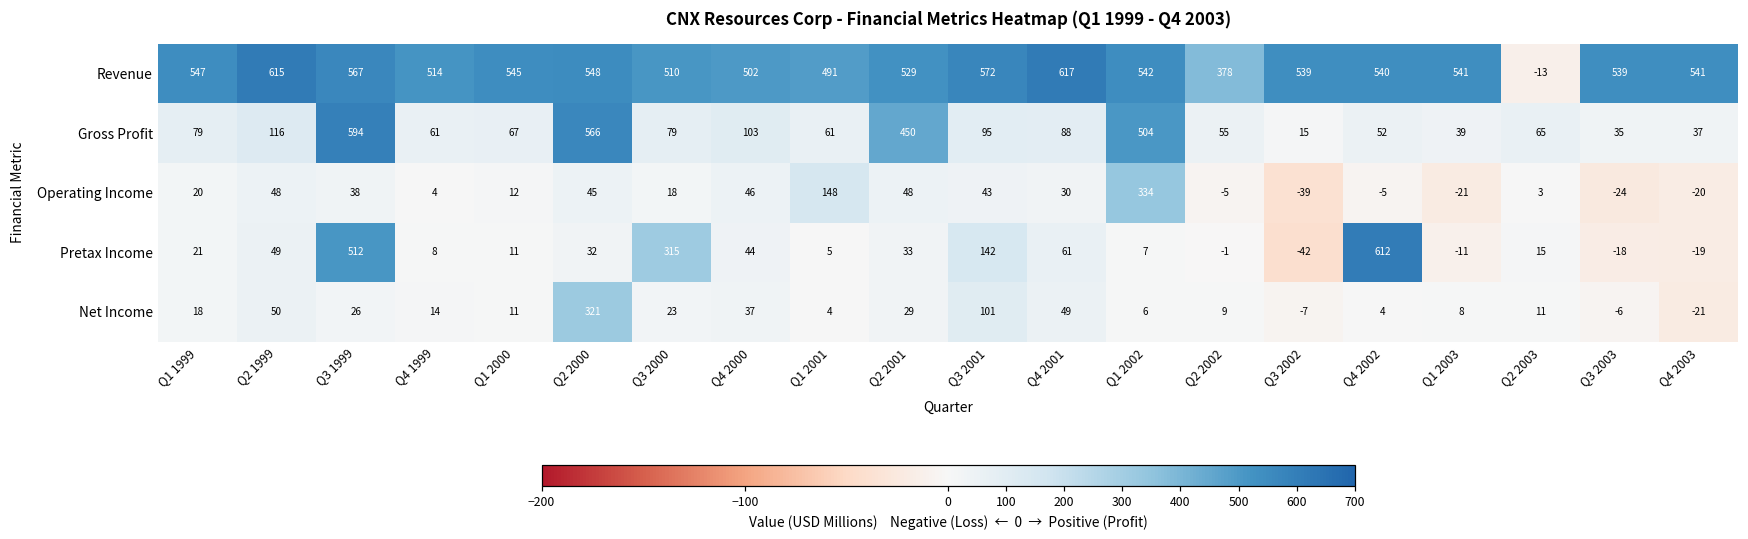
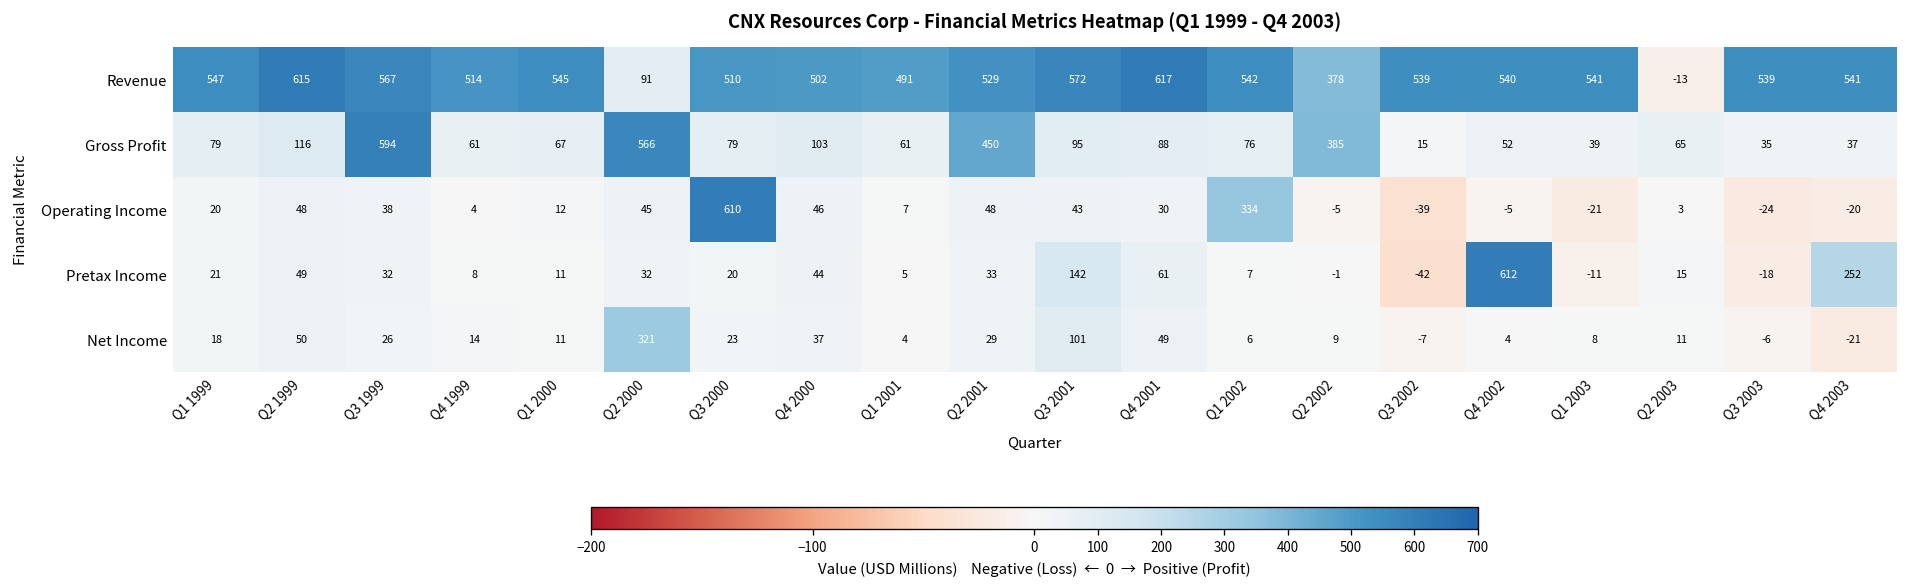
Revenue, Q2 2000: 548 -> 91
Gross Profit, Q1 2002: 504 -> 76
Gross Profit, Q2 2002: 55 -> 385
Operating Income, Q3 2000: 18 -> 610
Operating Income, Q1 2001: 148 -> 7
Pretax Income, Q3 1999: 512 -> 32
Pretax Income, Q3 2000: 315 -> 20
Pretax Income, Q4 2003: -19 -> 252
